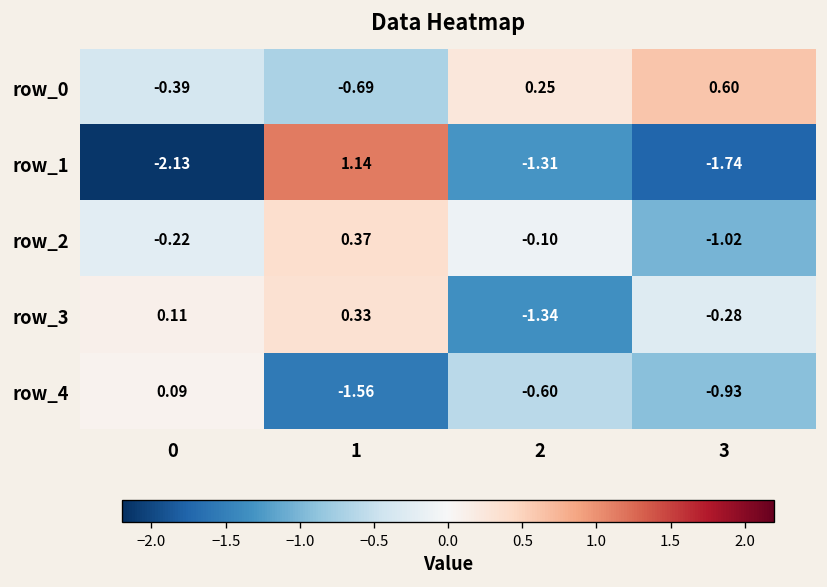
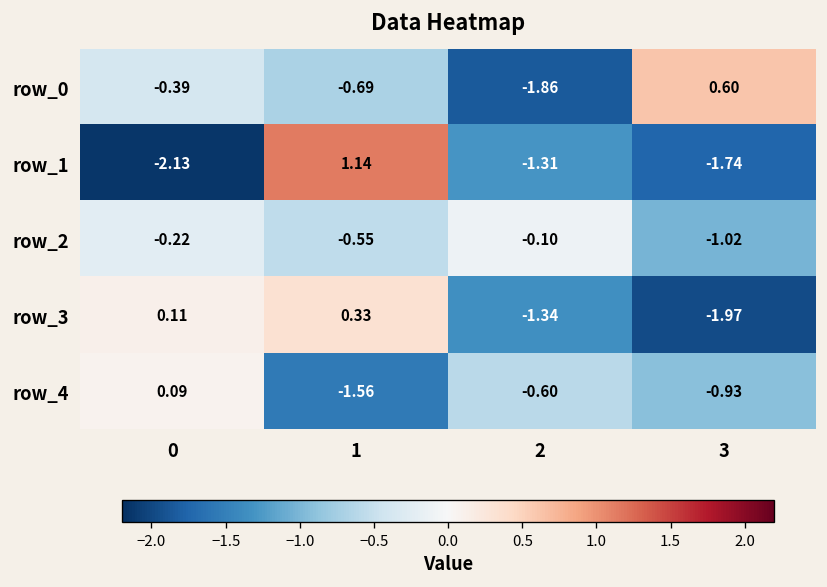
row_0, 2: 0.25 -> -1.86
row_2, 1: 0.37 -> -0.55
row_3, 3: -0.28 -> -1.97
